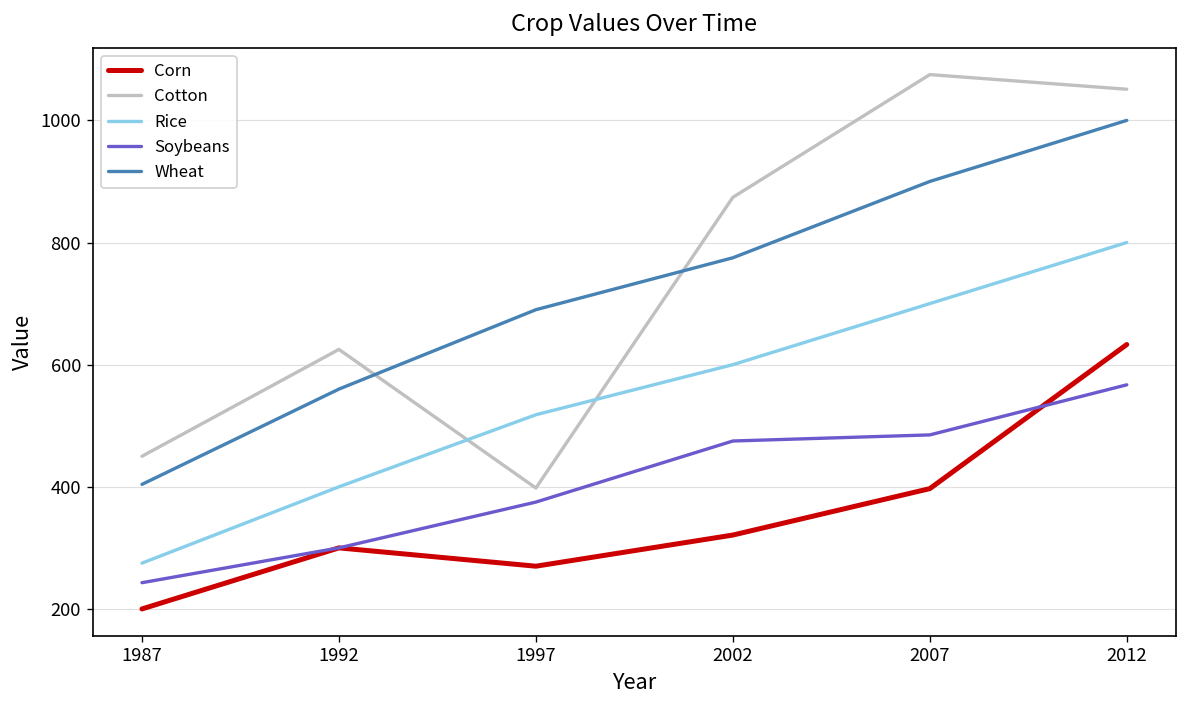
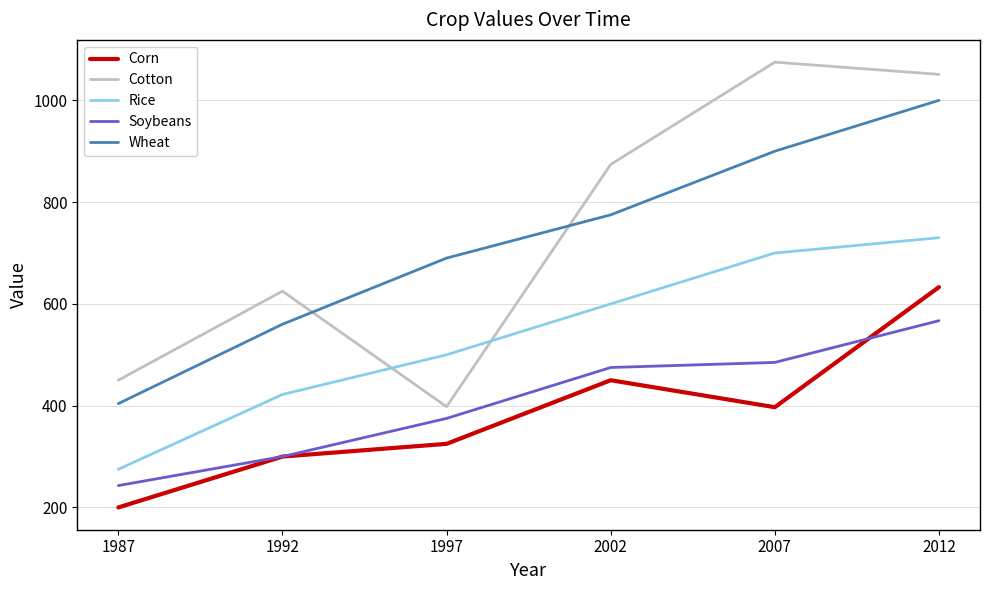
Rice, 1992: 400 -> 420
Corn, 1997: 270 -> 330
Rice, 1997: 520 -> 500
Corn, 2002: 320 -> 450
Rice, 2012: 800 -> 730
